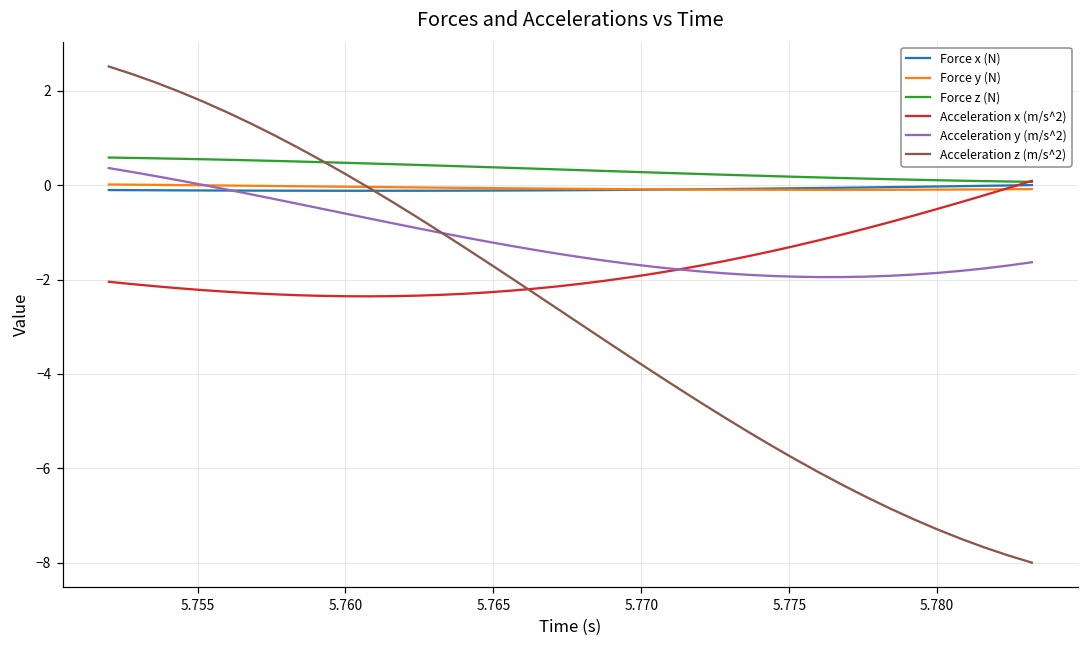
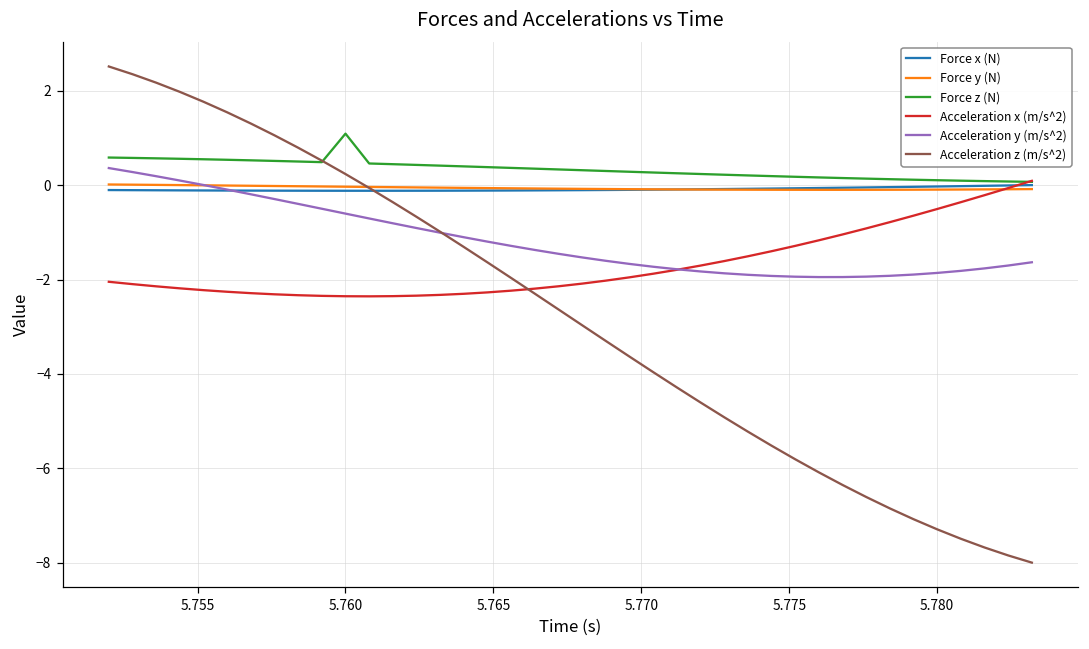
Force z (N), 5.760: 0.5 -> 1.1
